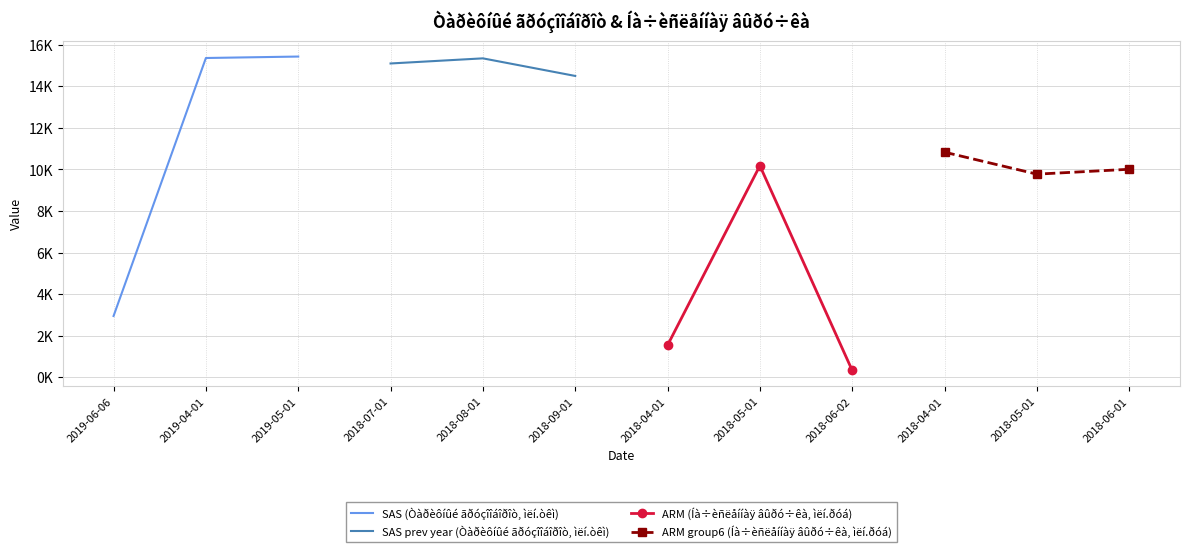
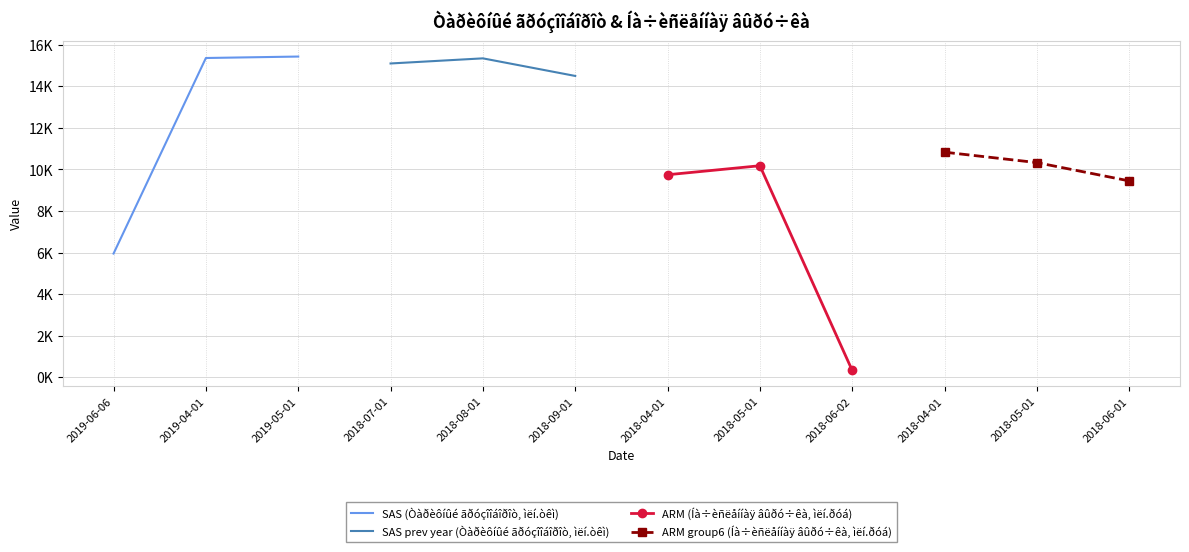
SAS (Òàðèôíûé ãðóçîîáîðîò, ìëí.òêì), 2019-06-06: 2900 -> 6000
ARM (Íà÷èñëåííàÿ âûðó÷êà, ìëí.ðóá), 2018-04-01: 1500 -> 9700
ARM group6 (Íà÷èñëåííàÿ âûðó÷êà, ìëí.ðóá), 2018-05-01: 9800 -> 10300
ARM group6 (Íà÷èñëåííàÿ âûðó÷êà, ìëí.ðóá), 2018-06-01: 10000 -> 9400
